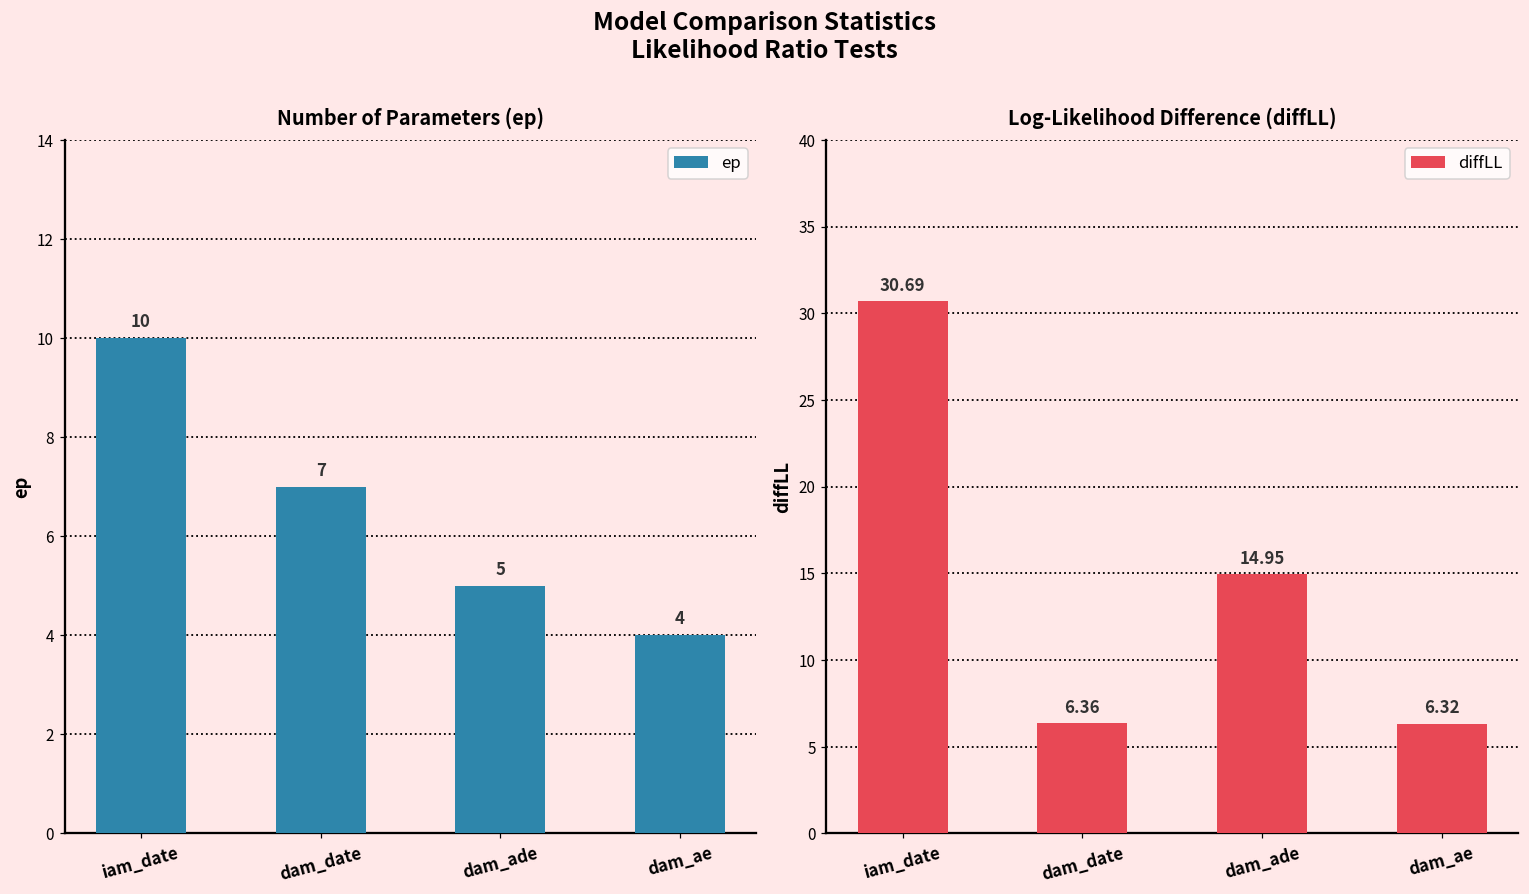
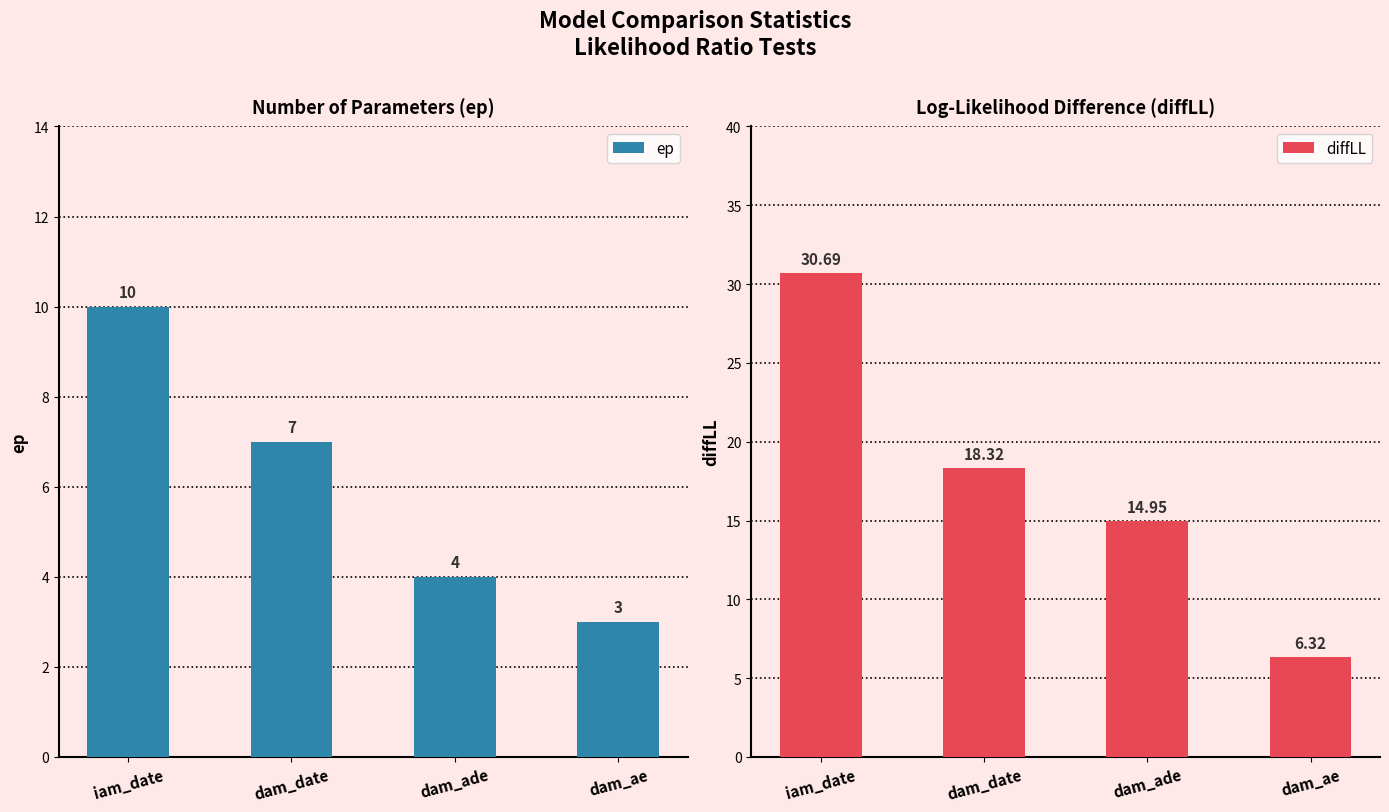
Number of Parameters (ep), dam_ade: 5 -> 4
Number of Parameters (ep), dam_ae: 4 -> 3
Log-Likelihood Difference (diffLL), dam_date: 6.36 -> 18.32
